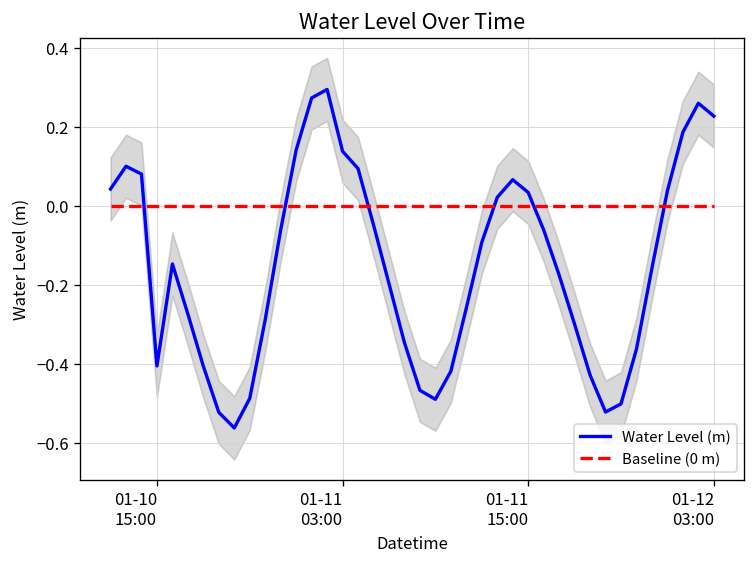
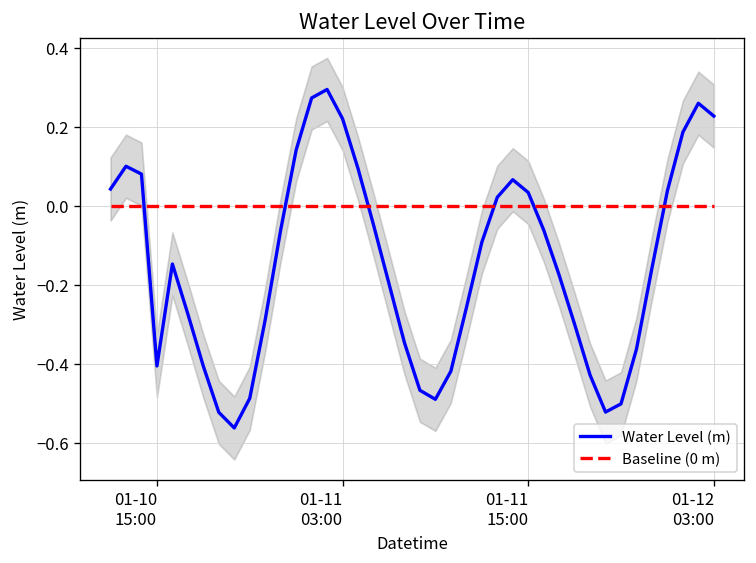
Water Level (m), 01-11 03:00: 0.14 -> 0.22
